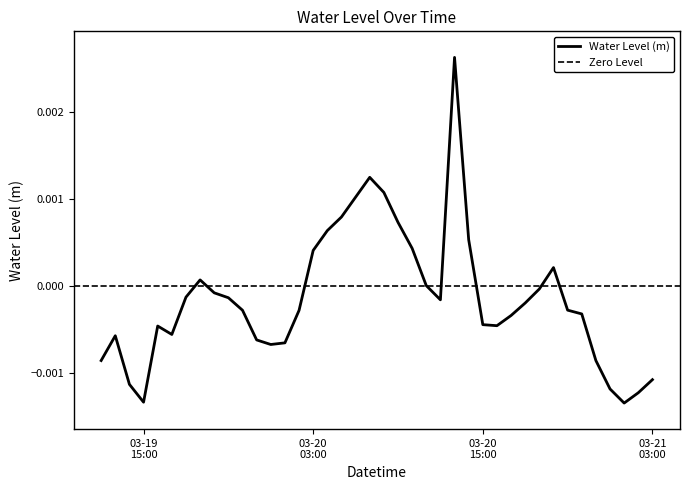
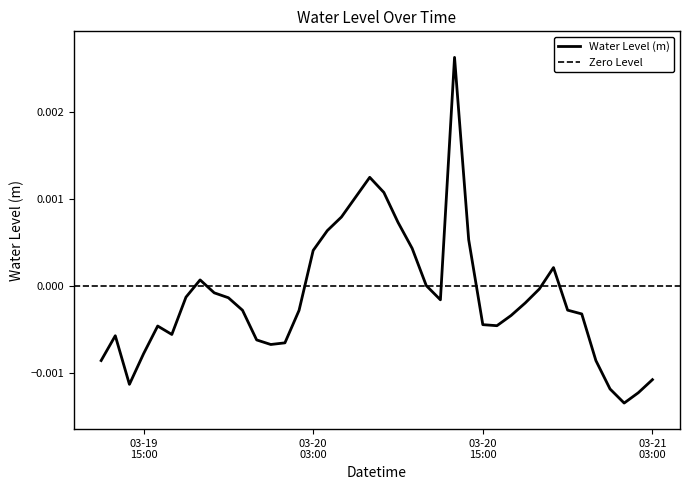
03-19 15:00: -0.0013 -> -0.0008
